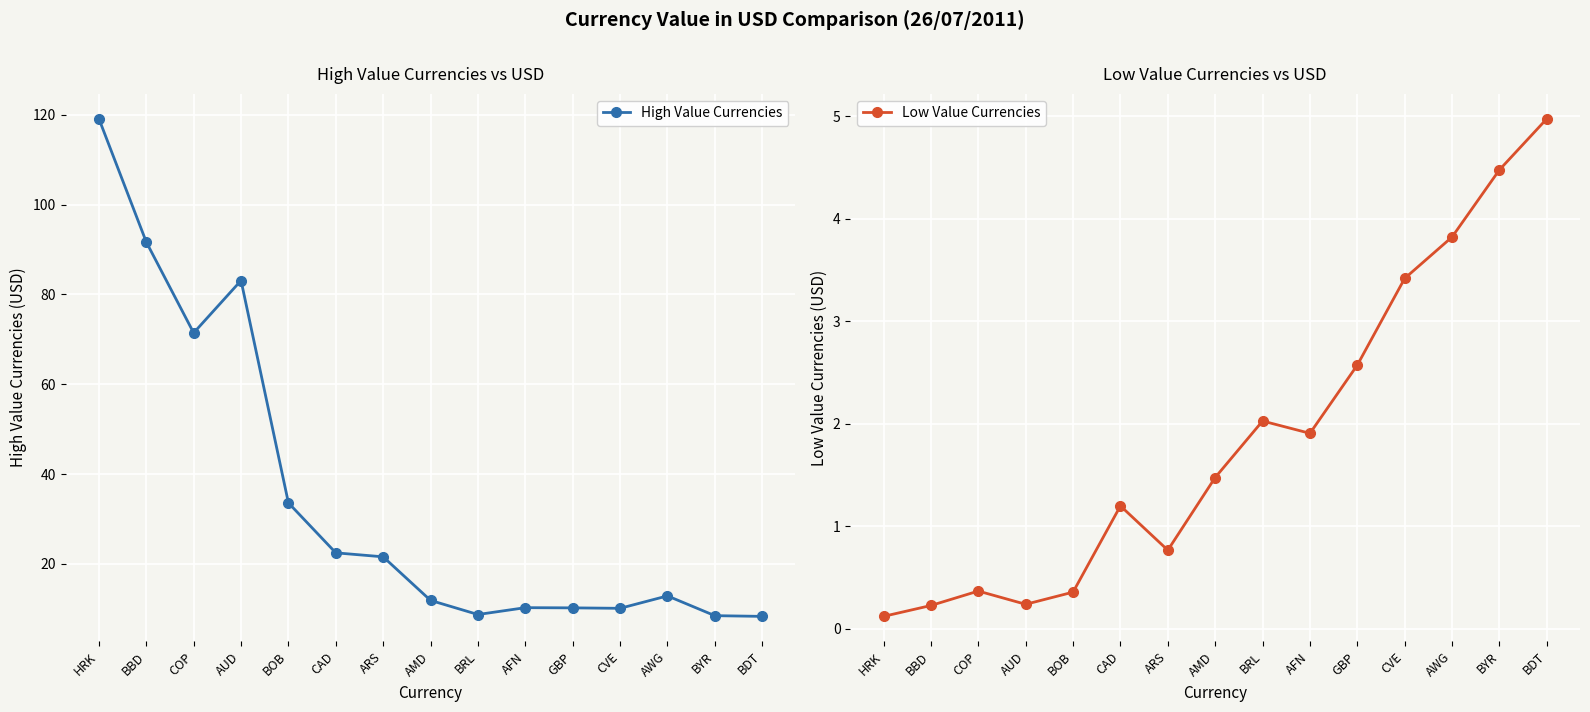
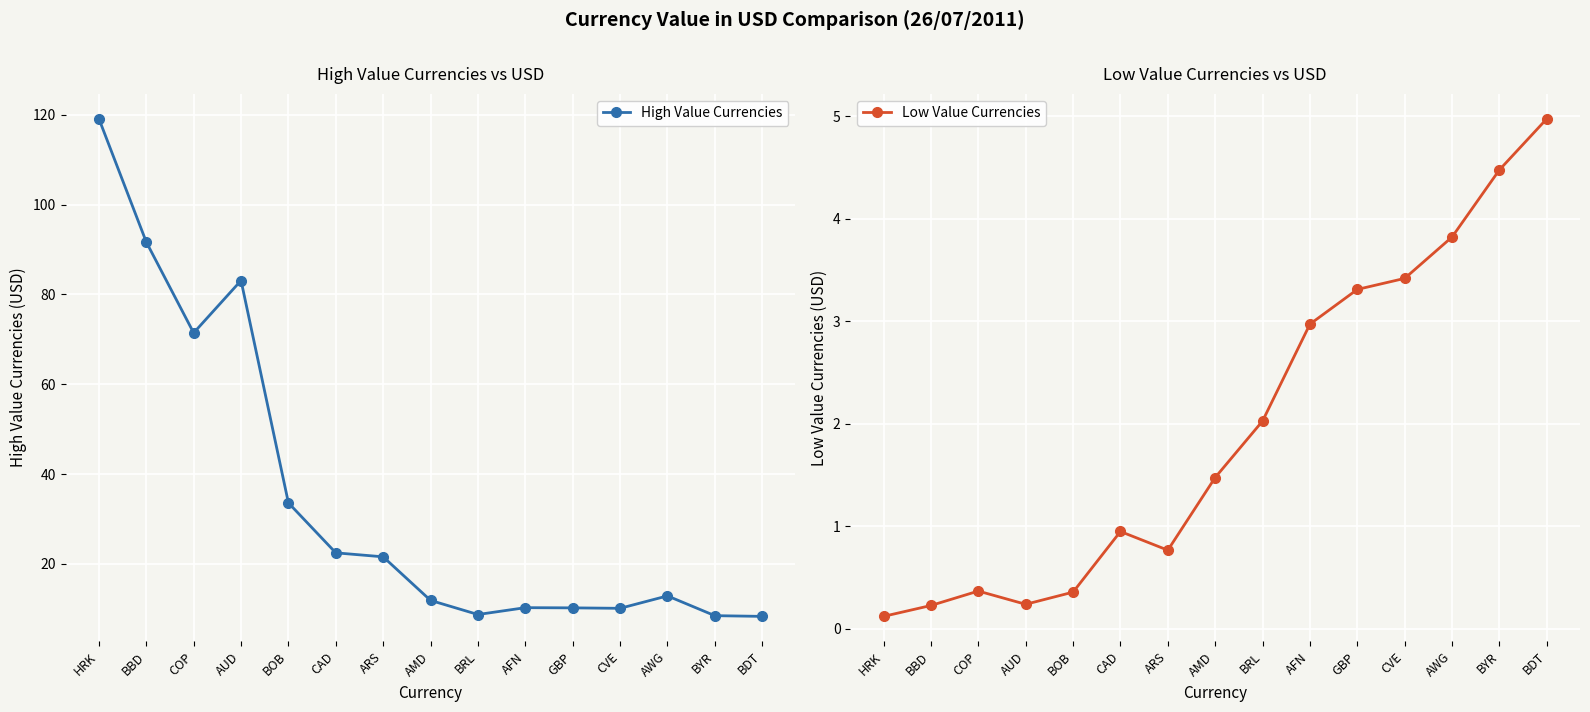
Low Value Currencies vs USD, CAD: 1.20 -> 0.95
Low Value Currencies vs USD, AFN: 1.91 -> 2.97
Low Value Currencies vs USD, GBP: 2.57 -> 3.31
